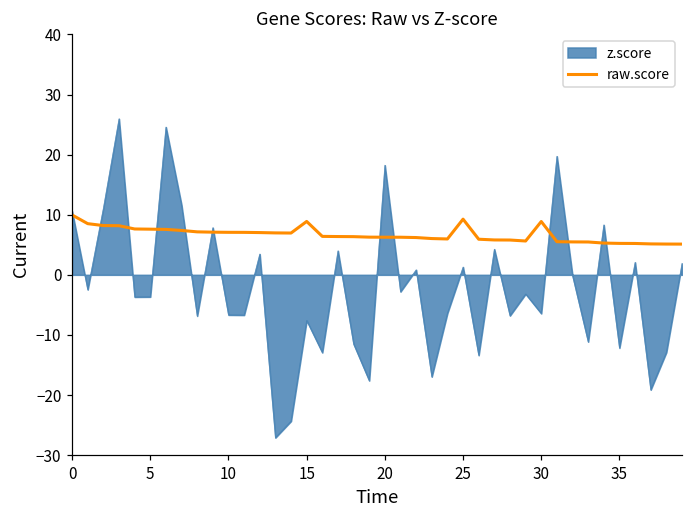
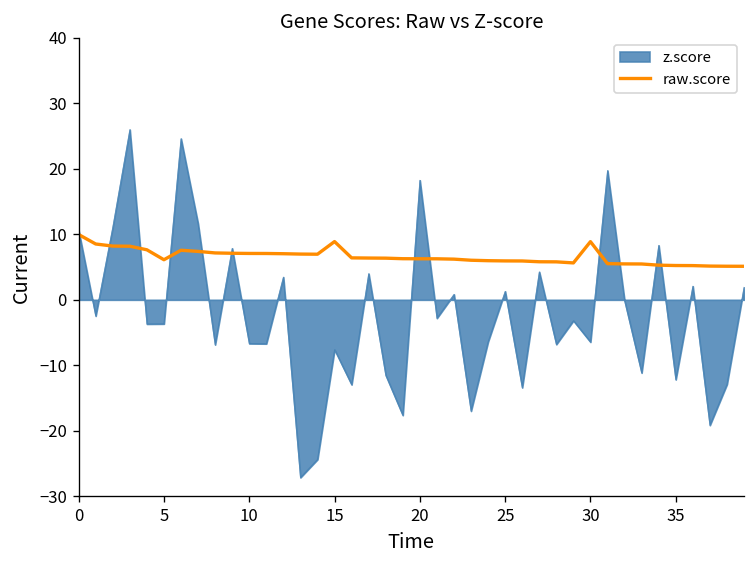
raw.score, 5: 8 -> 6
raw.score, 25: 9 -> 6
